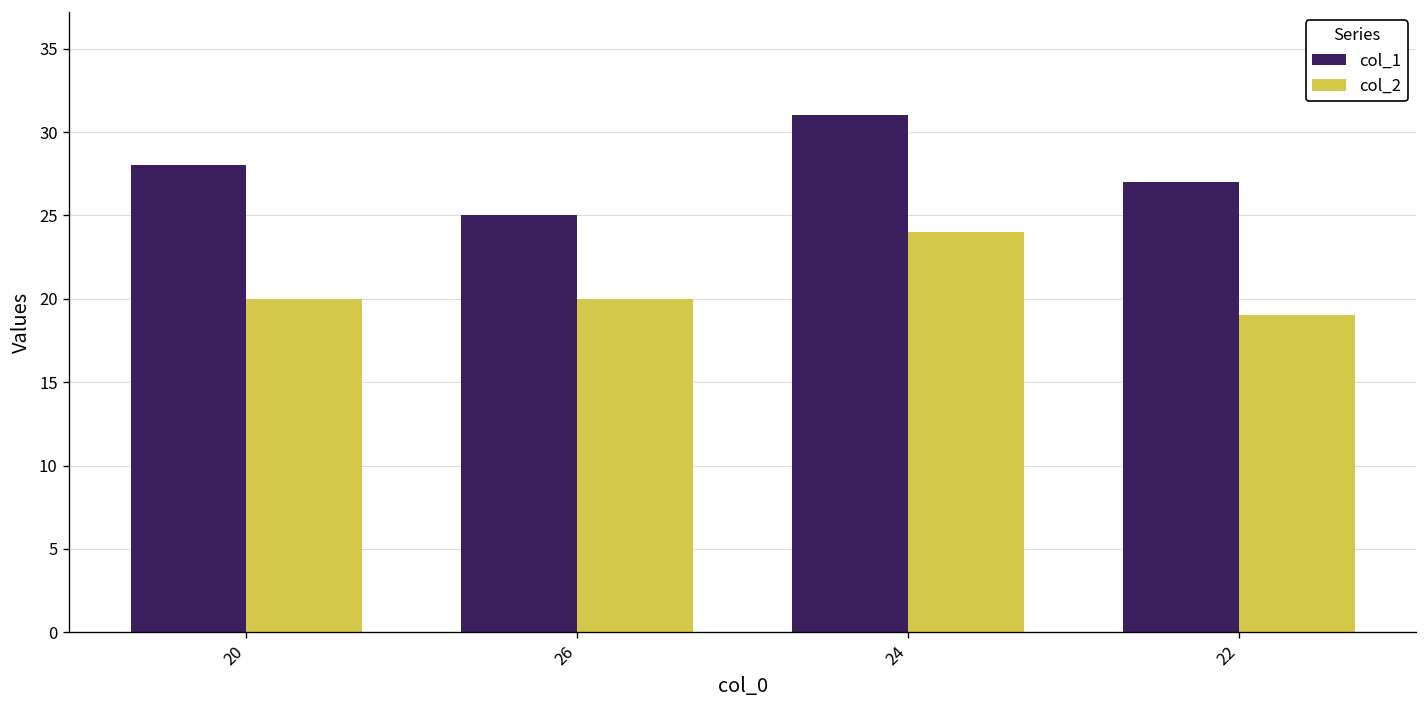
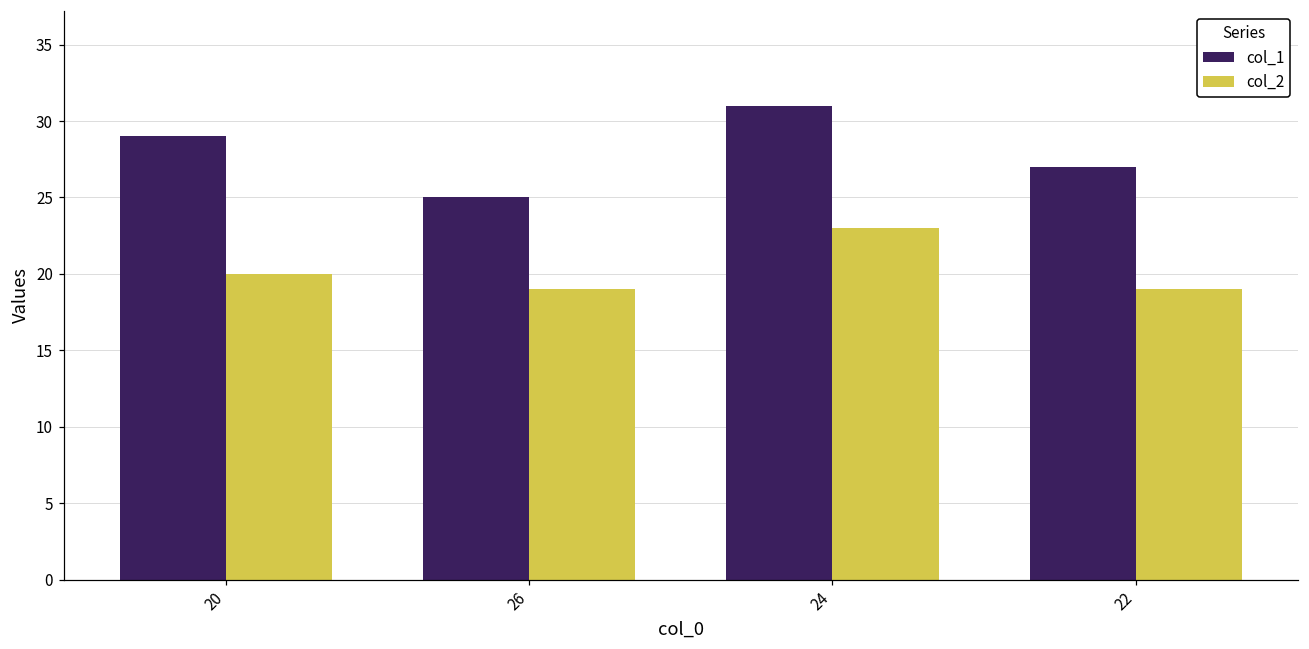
col_1, 20: 28 -> 29
col_2, 26: 20 -> 19
col_2, 24: 24 -> 23
